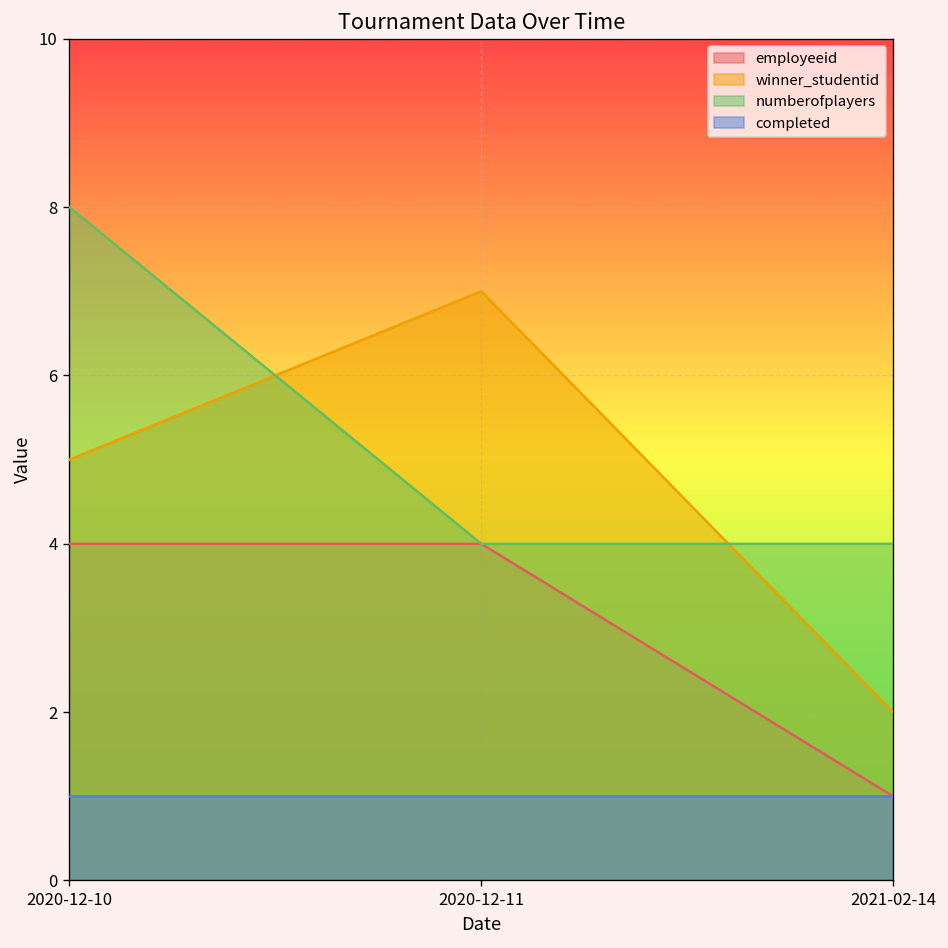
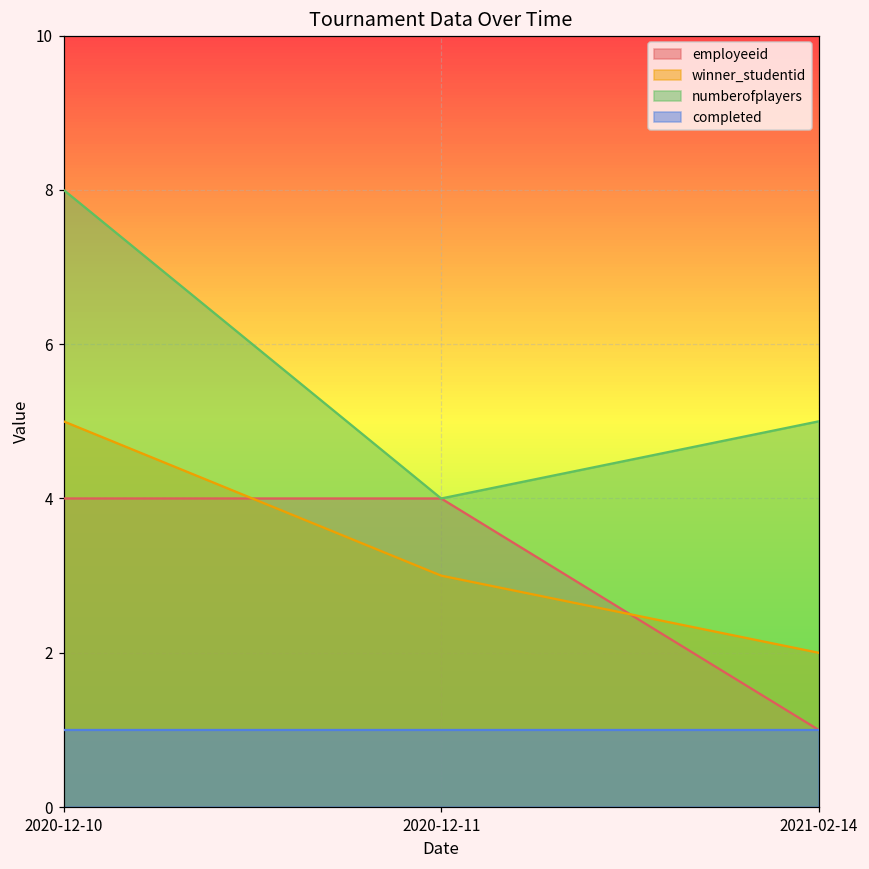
winner_studentid, 2020-12-11: 7 -> 3
numberofplayers, 2021-02-14: 4 -> 5
